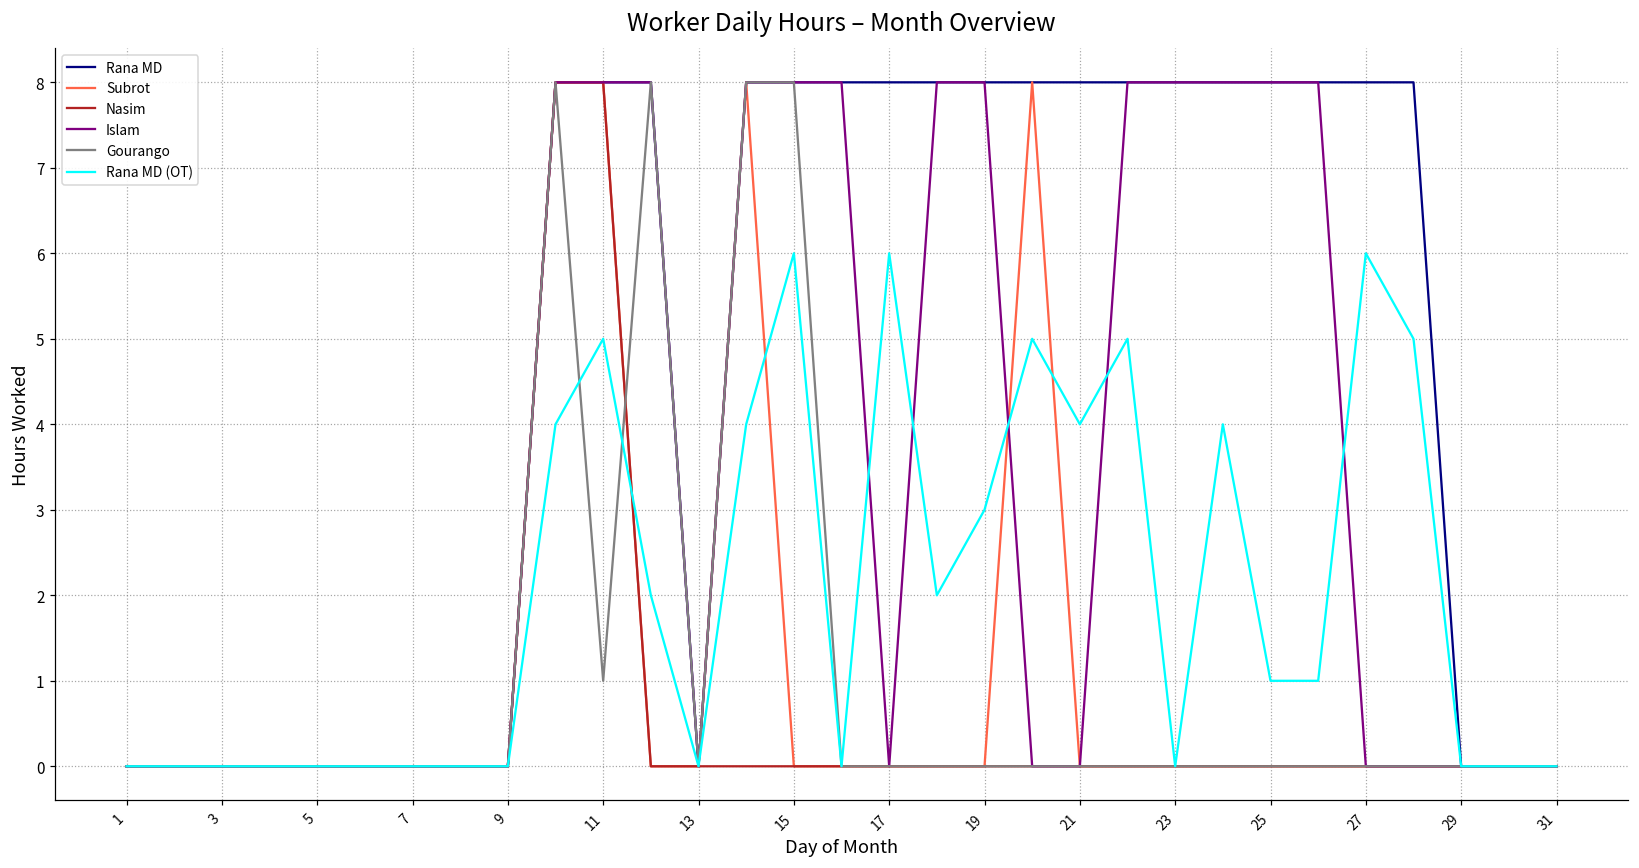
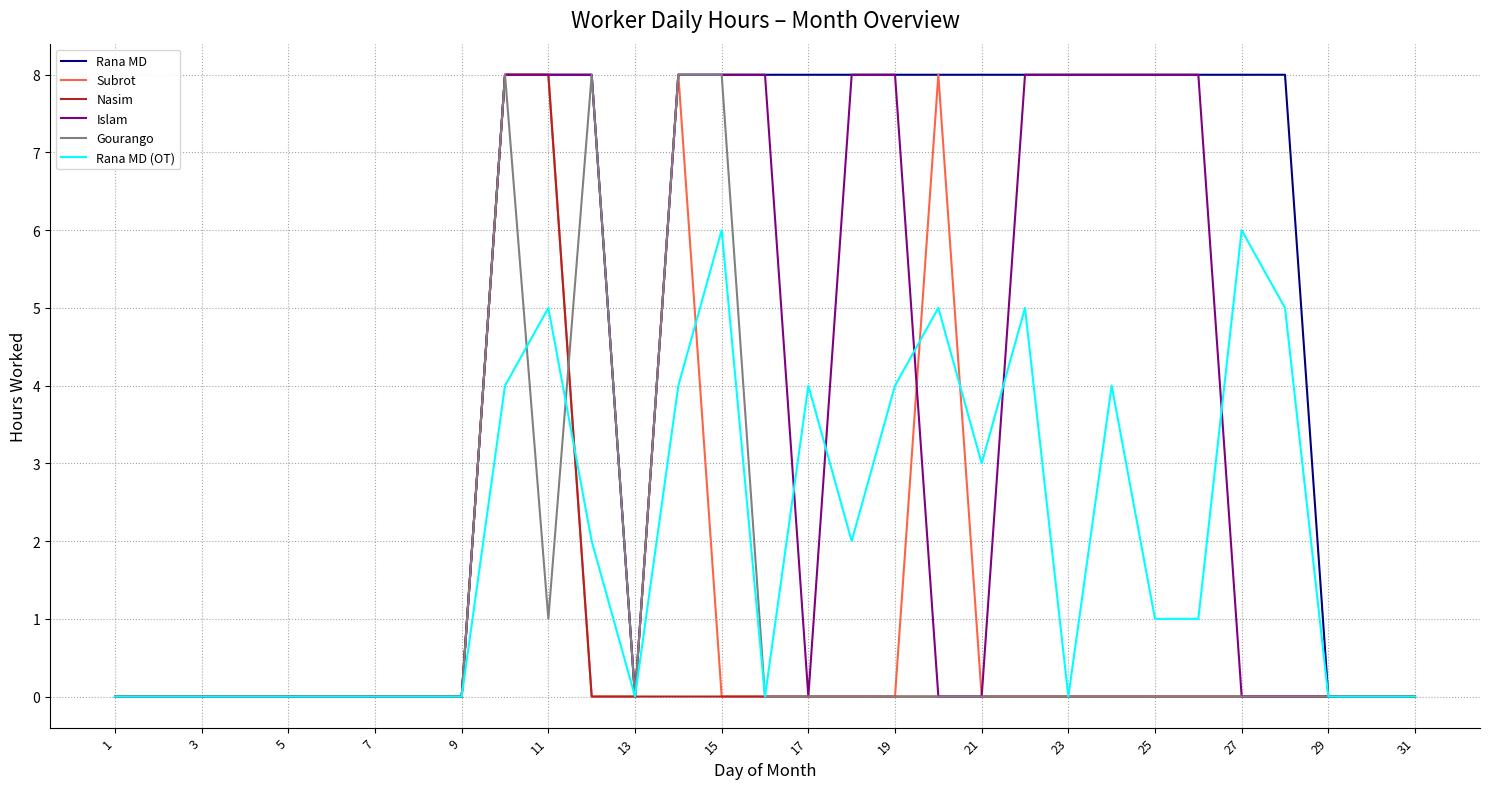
Rana MD (OT), 17: 6 -> 4
Rana MD (OT), 19: 3 -> 4
Rana MD (OT), 21: 4 -> 3
